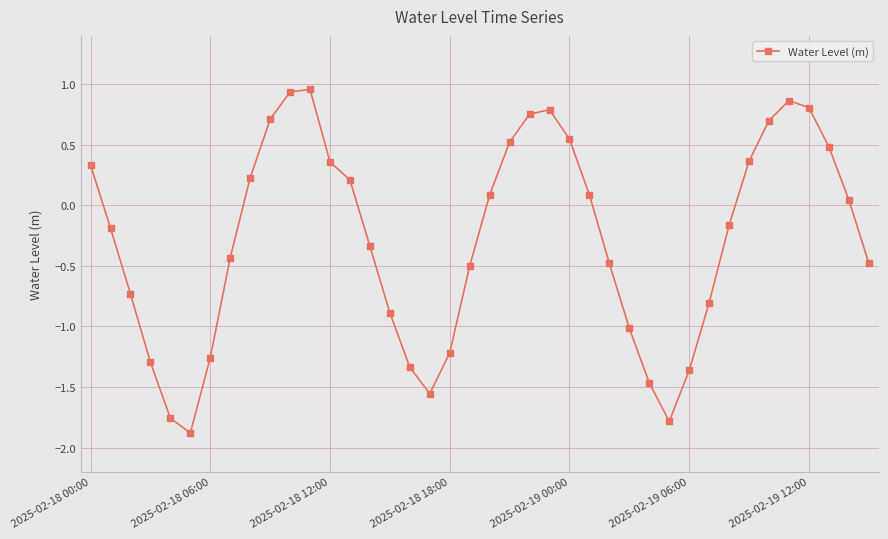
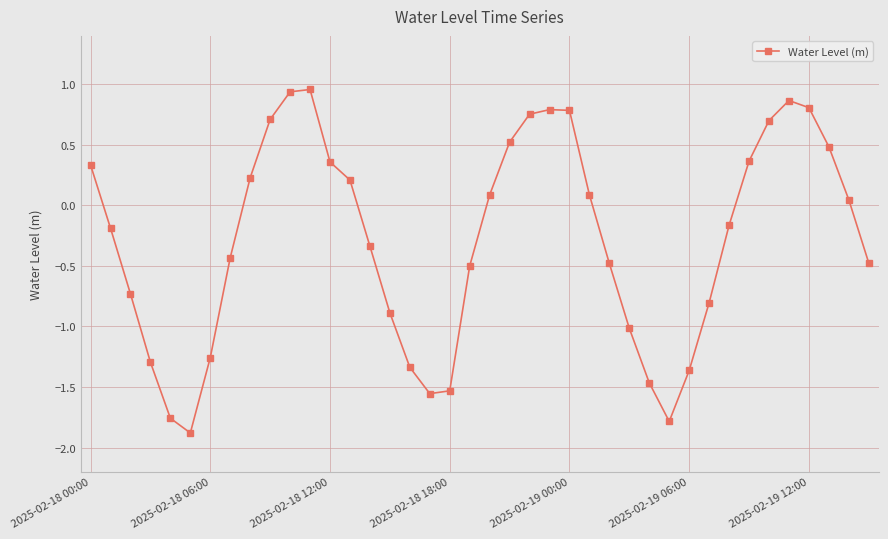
2025-02-18 18:00: -1.22 -> -1.53
2025-02-19 00:00: 0.55 -> 0.78
